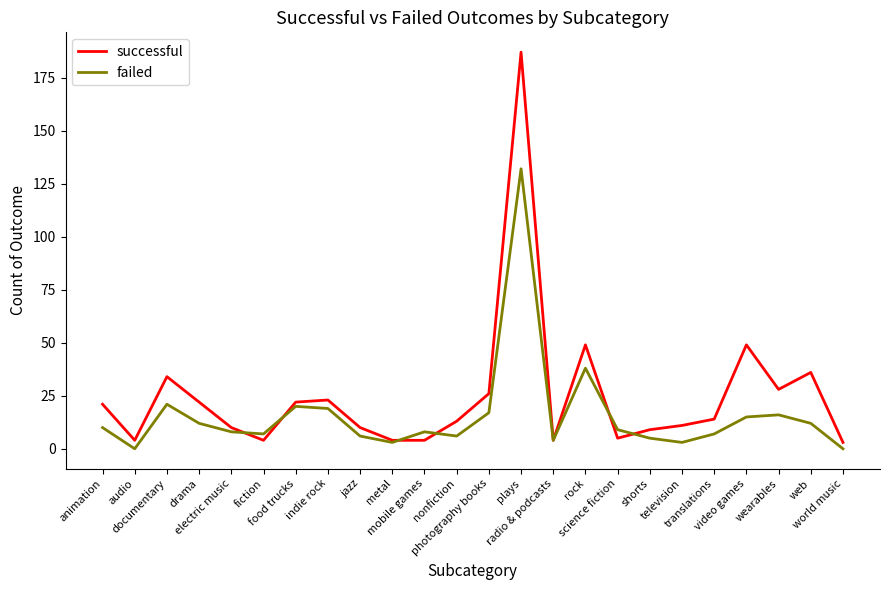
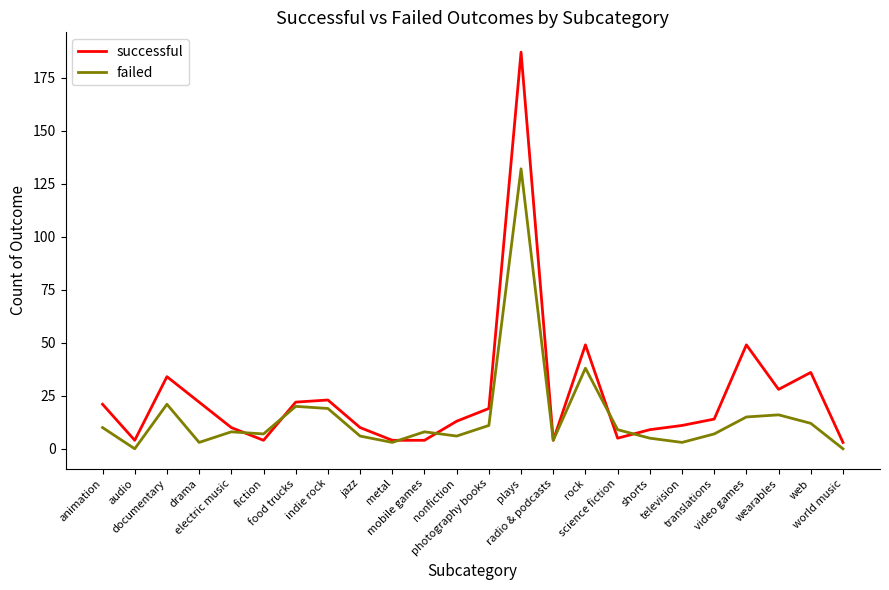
failed, drama: 12 -> 3
successful, photography books: 26 -> 19
failed, photography books: 17 -> 11
